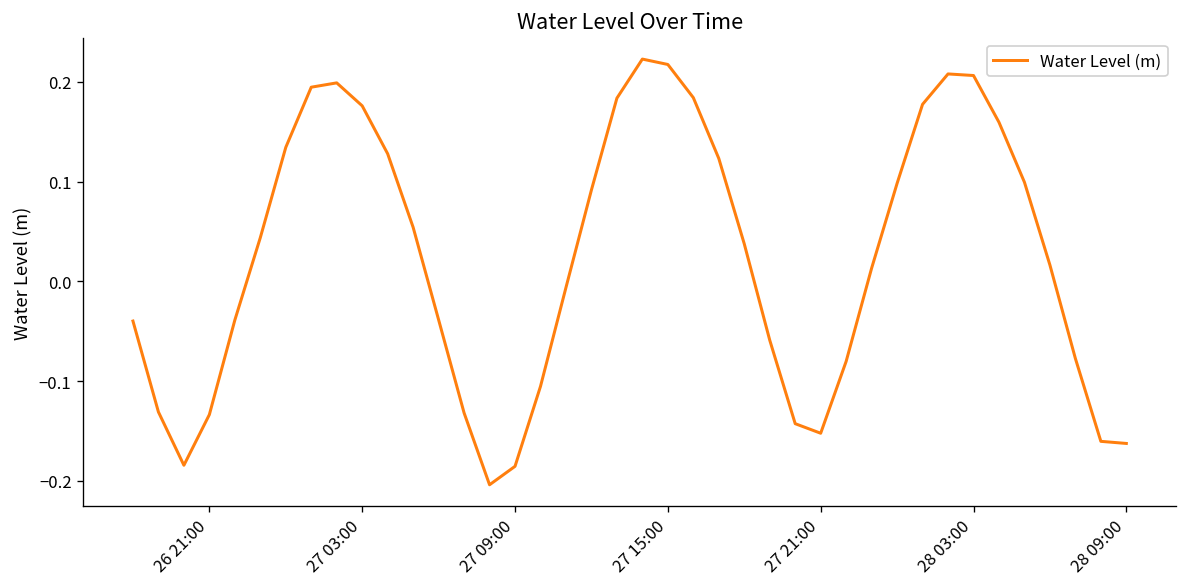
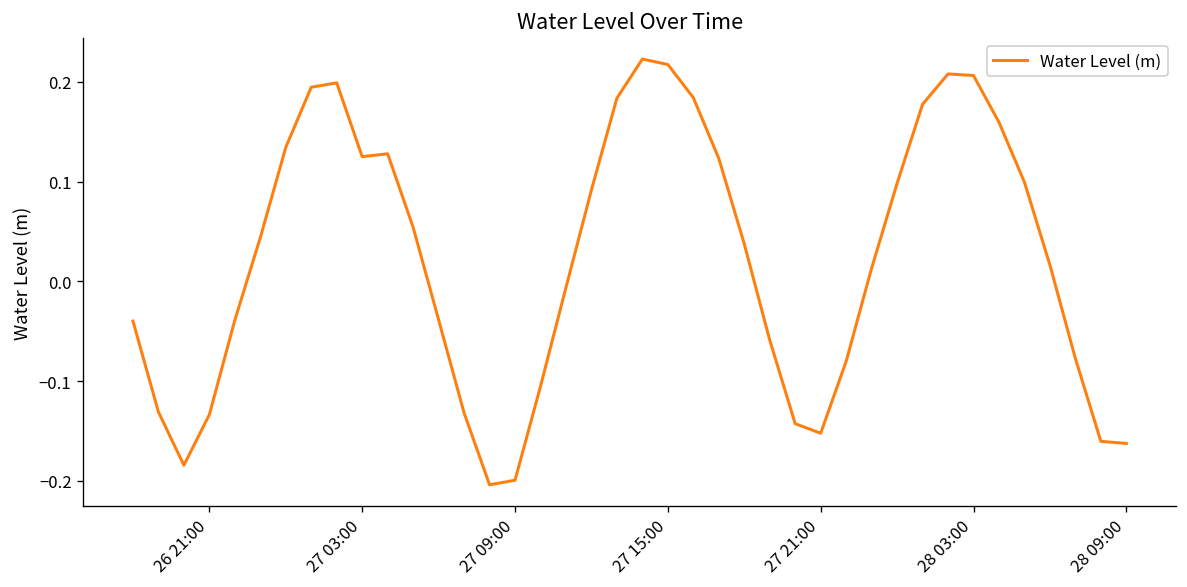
27 03:00: 0.18 -> 0.13
27 09:00: -0.19 -> -0.20
